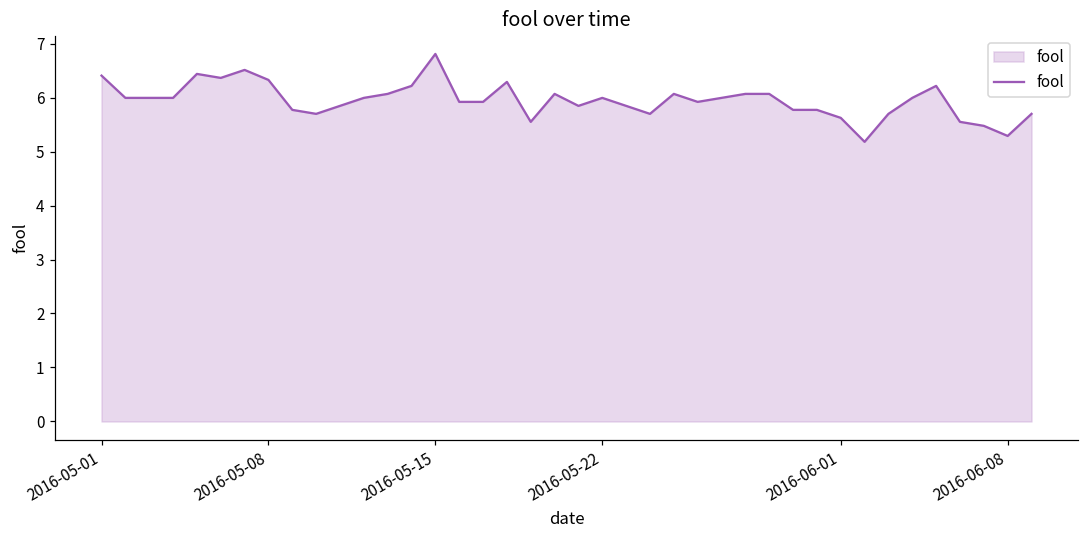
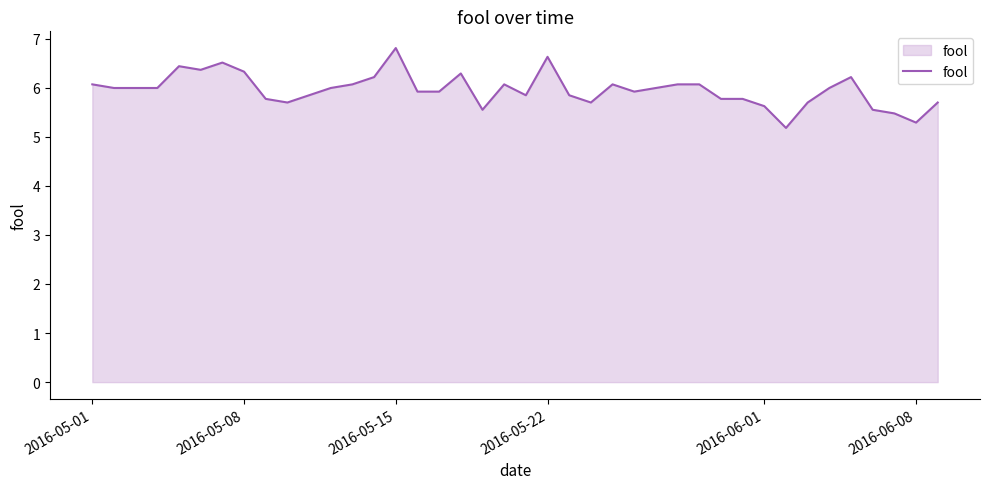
2016-05-01: 6.4 -> 6.1
2016-05-22: 6.0 -> 6.6
